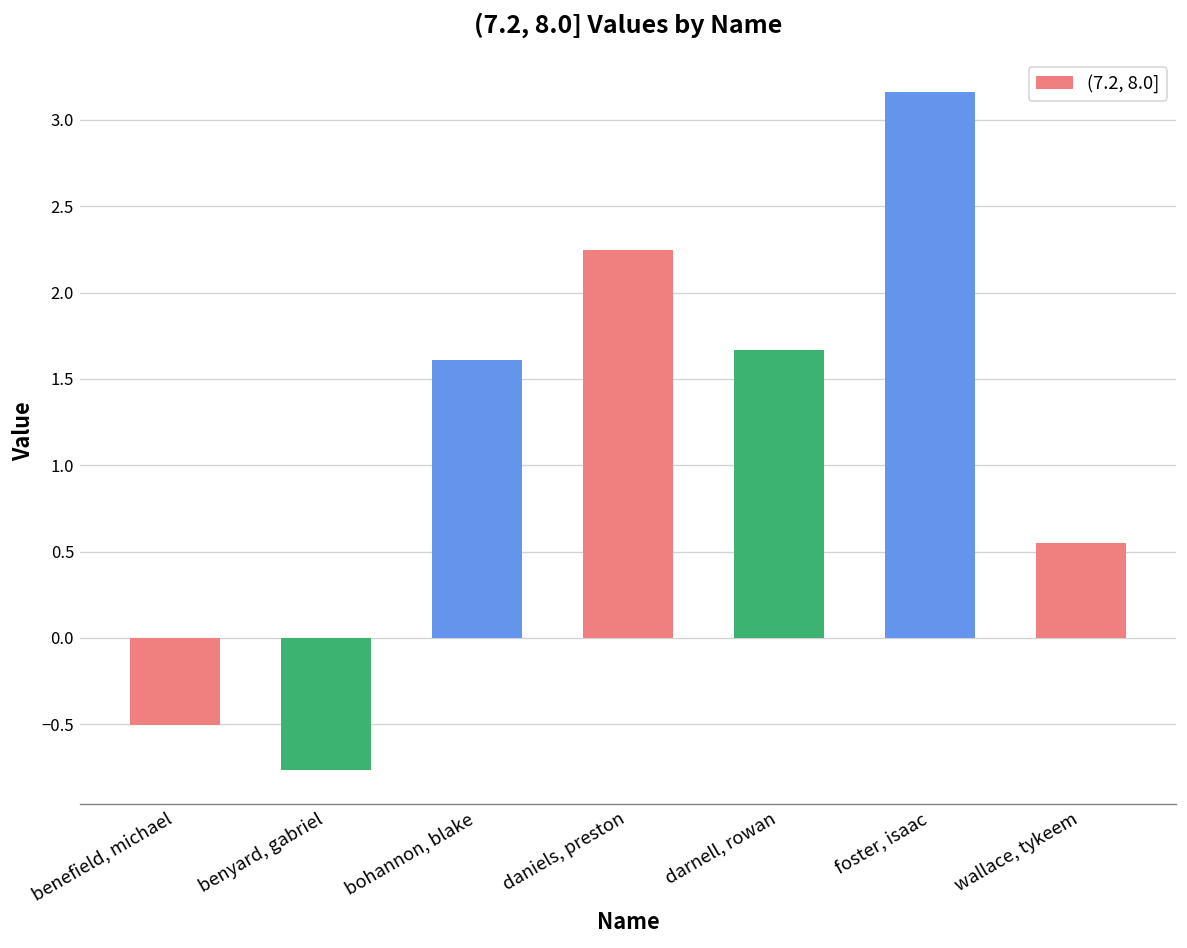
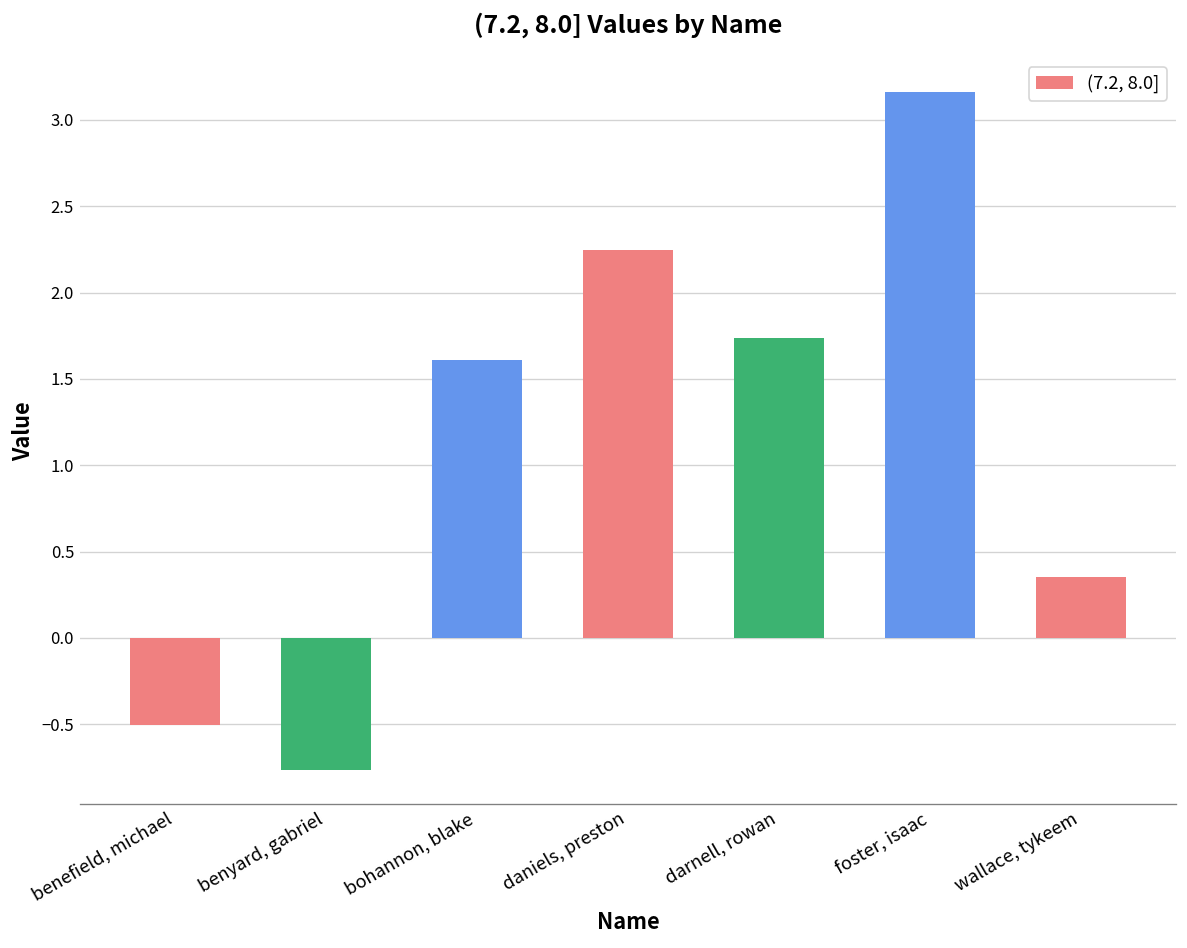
darnell, rowan: 1.67 -> 1.74
wallace, tykeem: 0.55 -> 0.35
